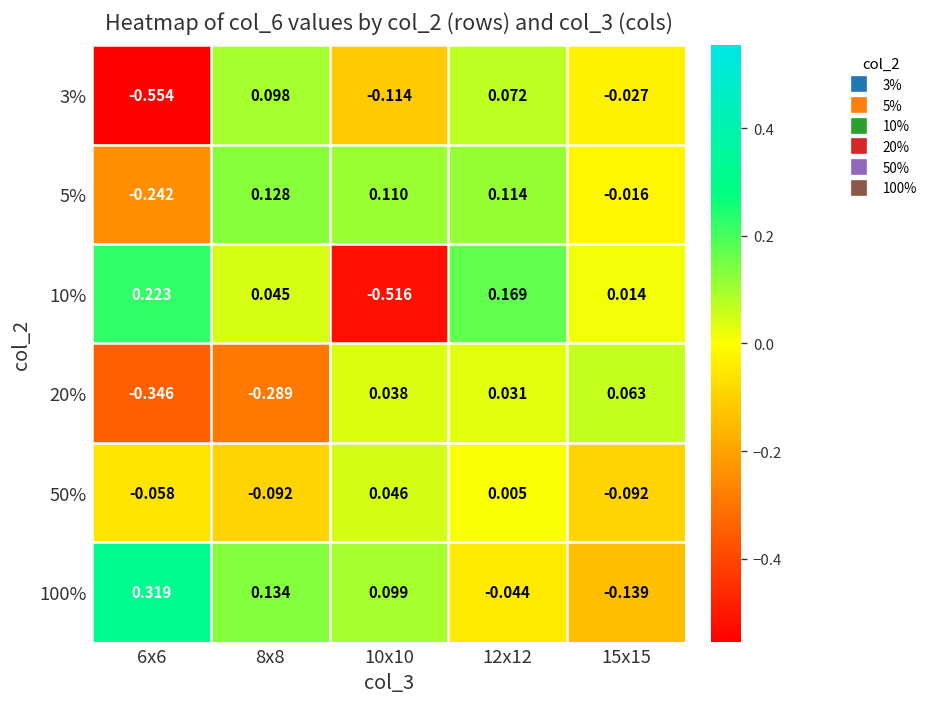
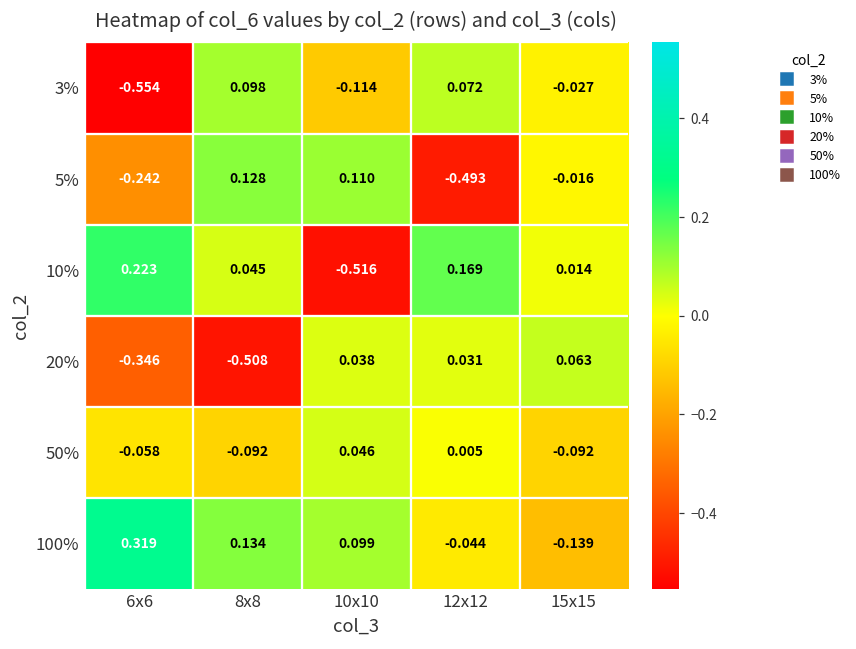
5%, 12x12: 0.114 -> -0.493
20%, 8x8: -0.289 -> -0.508
